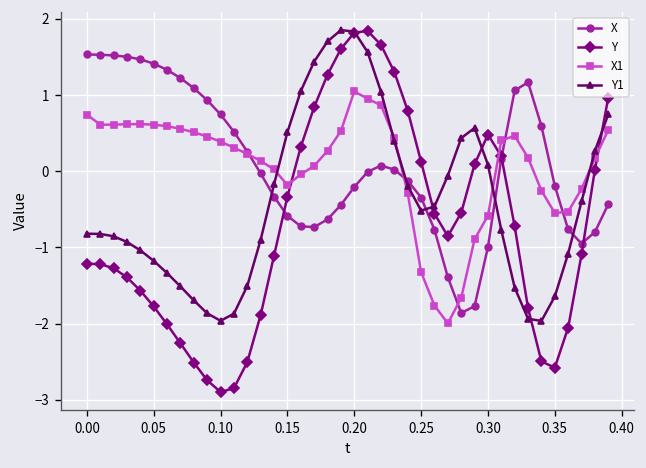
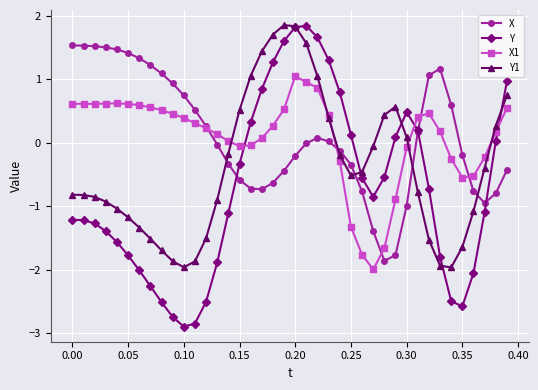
X1, 0.00: 0.7 -> 0.6
X1, 0.15: -0.2 -> -0.1
X1, 0.30: -0.6 -> -0.1
